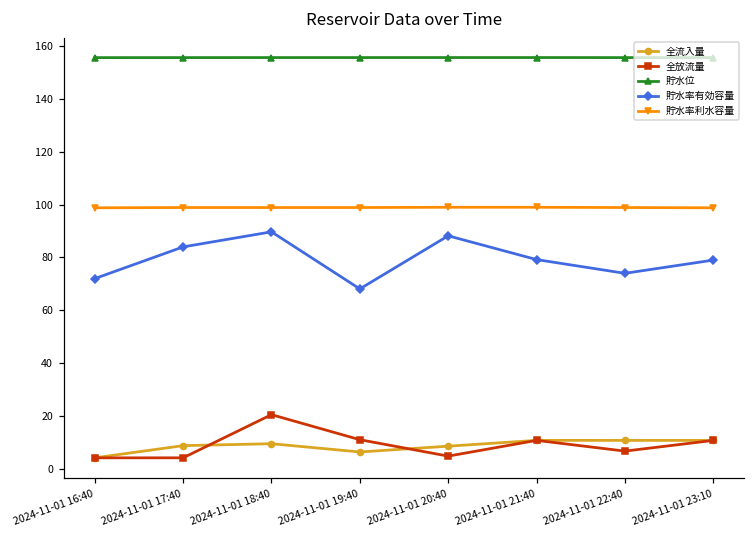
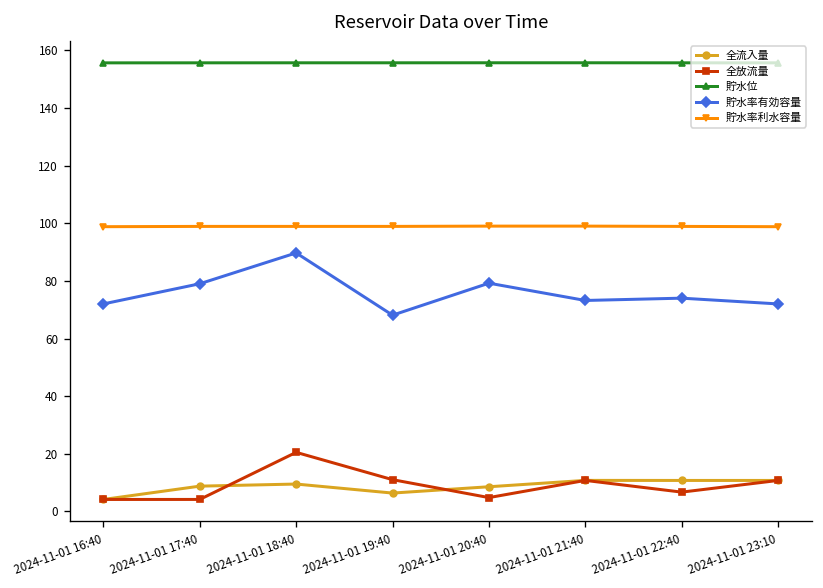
貯水率有効容量, 2024-11-01 17:40: 84 -> 79
貯水率有効容量, 2024-11-01 20:40: 88 -> 79
貯水率有効容量, 2024-11-01 21:40: 79 -> 73
貯水率有効容量, 2024-11-01 23:10: 79 -> 72
